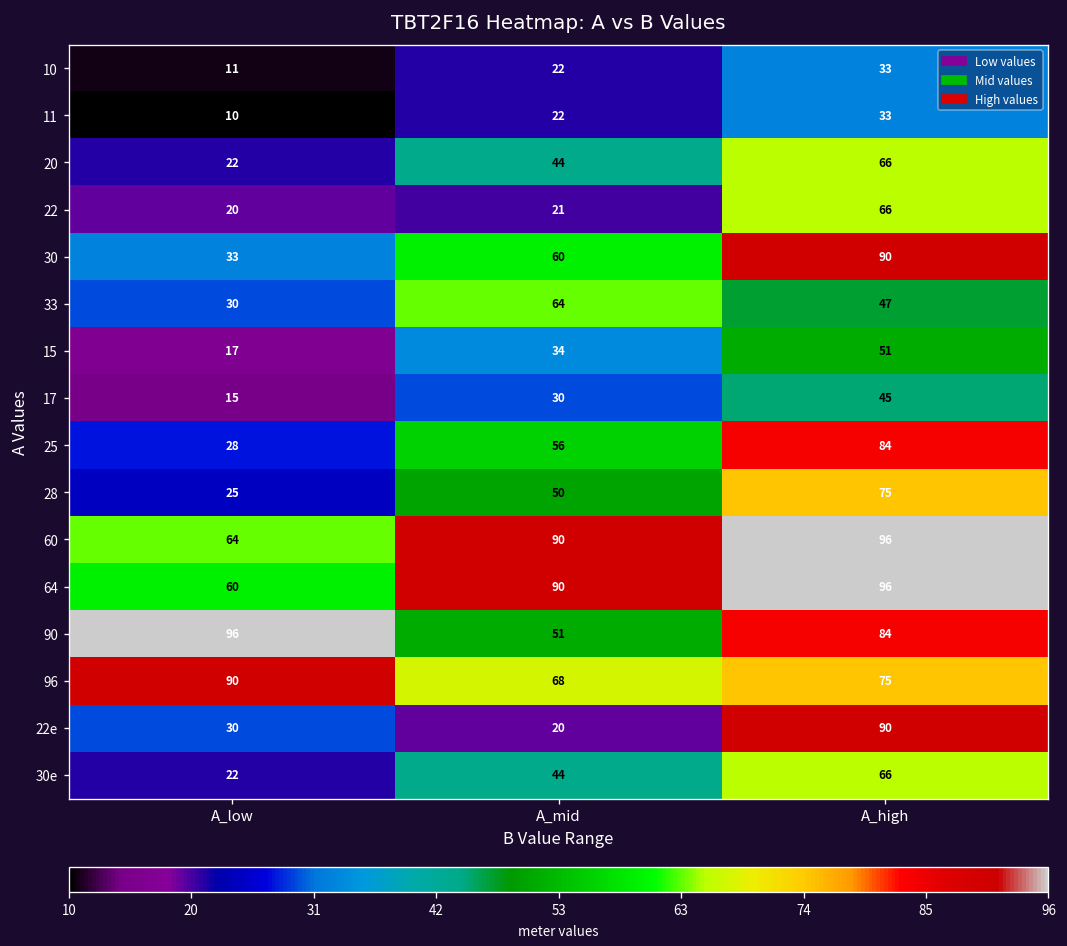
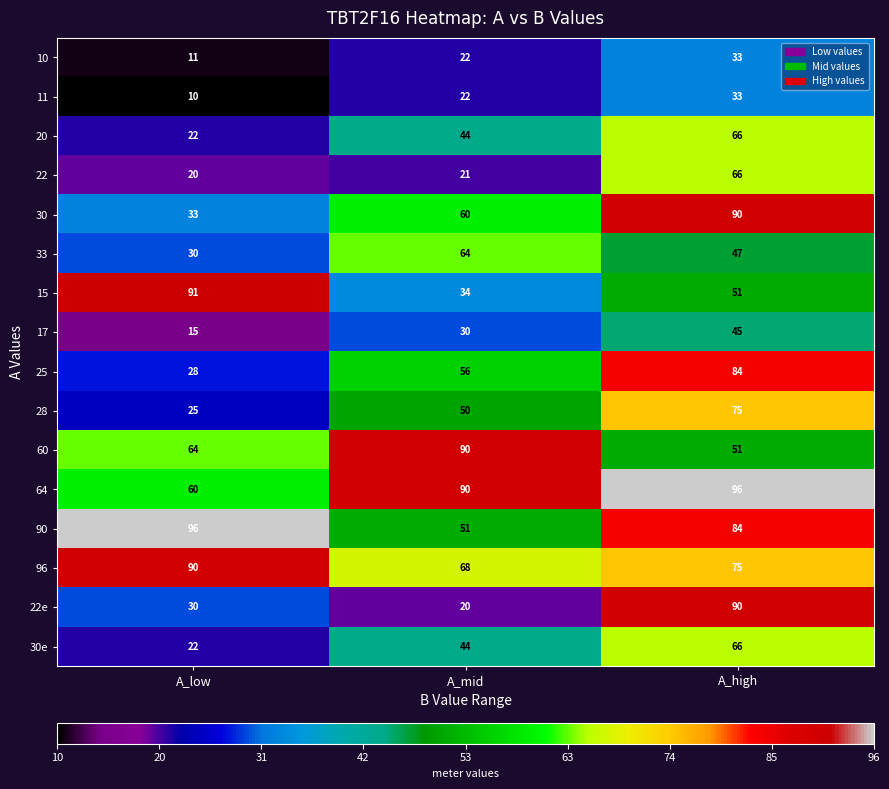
15, A_low: 17 -> 91
60, A_high: 96 -> 51
